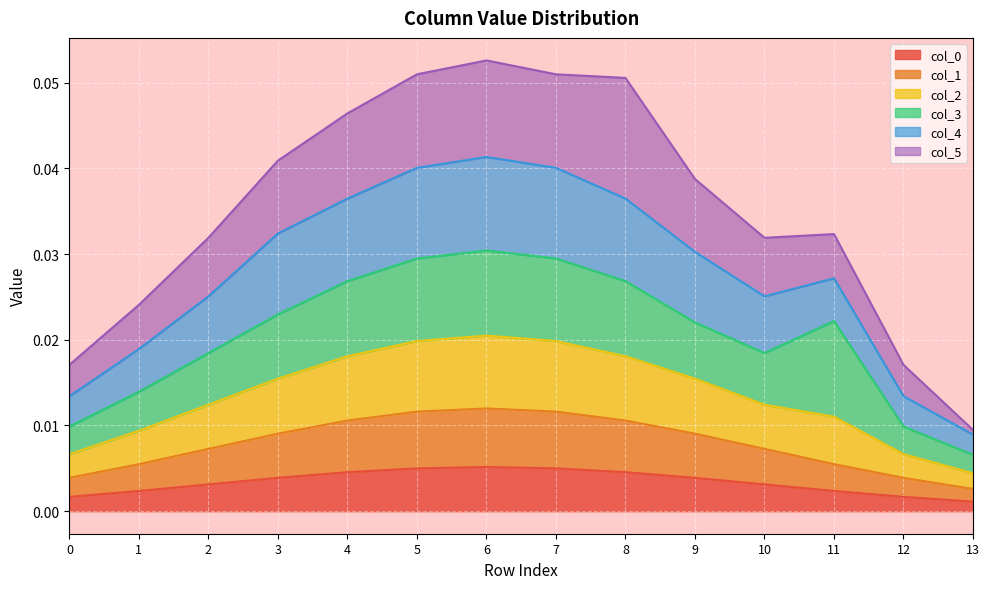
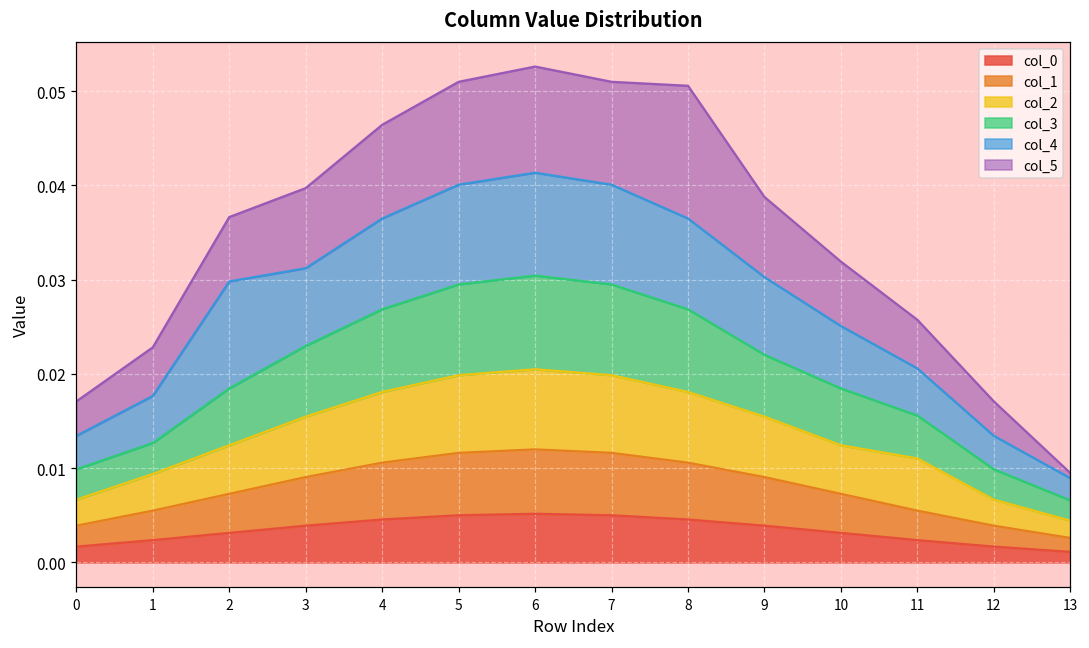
col_3, 1: 0.005 -> 0.003
col_4, 2: 0.007 -> 0.011
col_4, 3: 0.009 -> 0.008
col_3, 11: 0.011 -> 0.005
